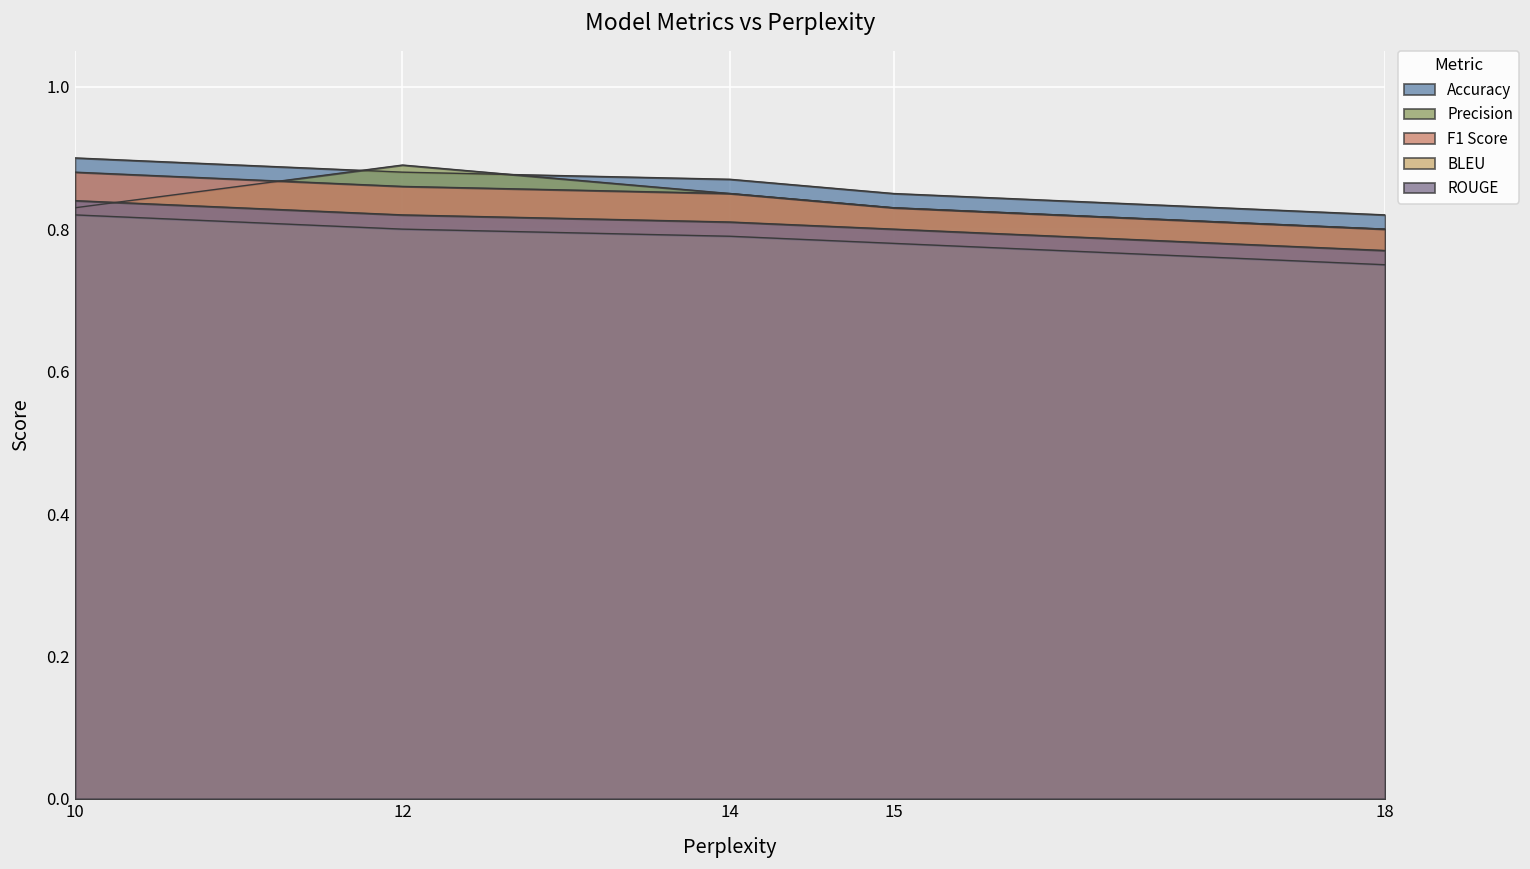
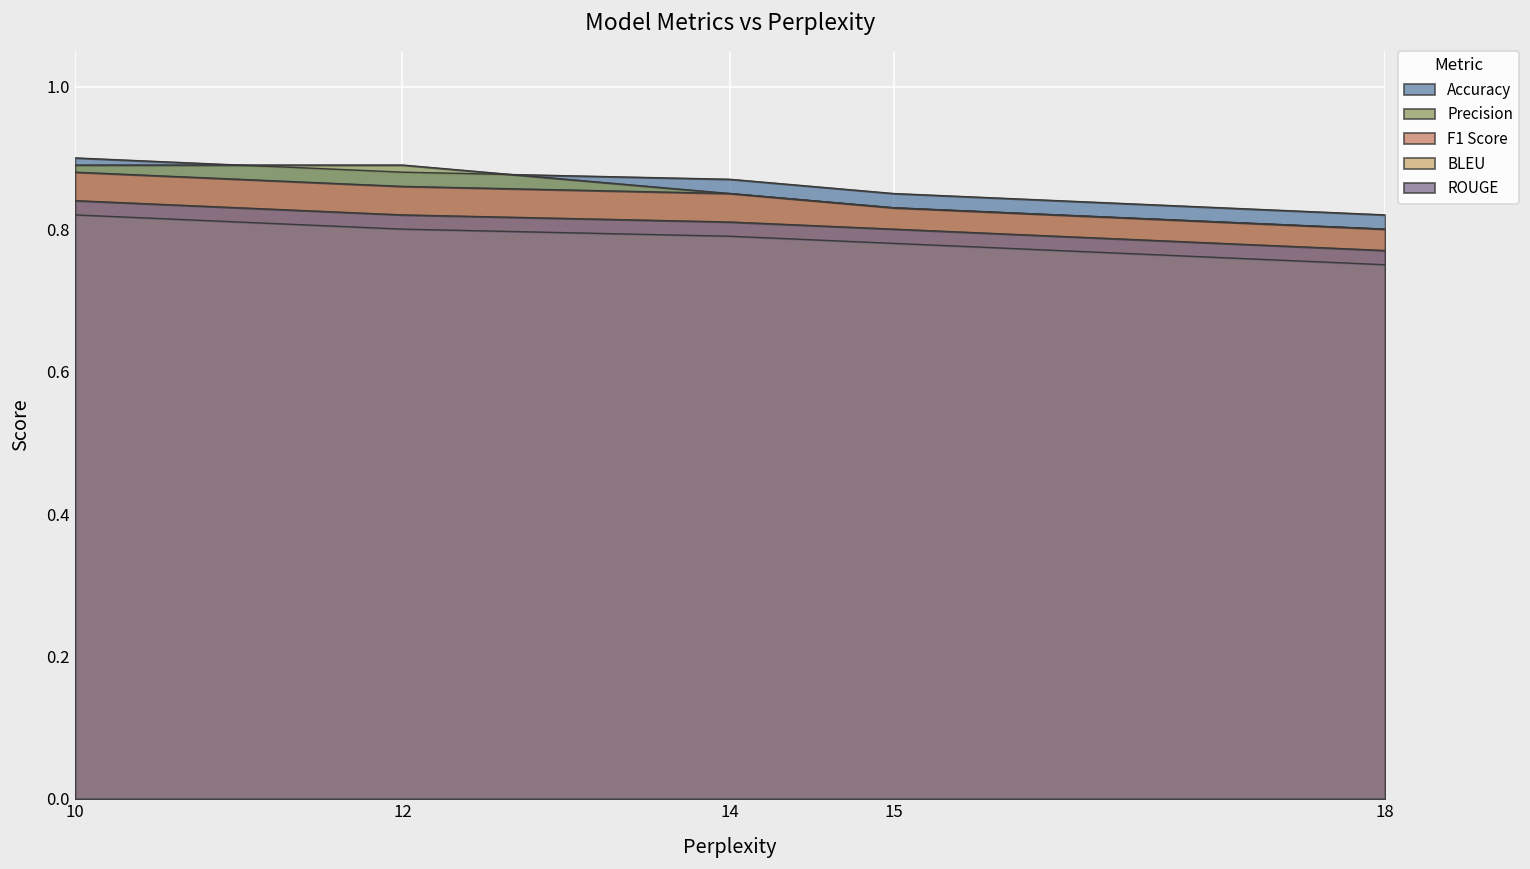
Precision, 10: 0.83 -> 0.89
